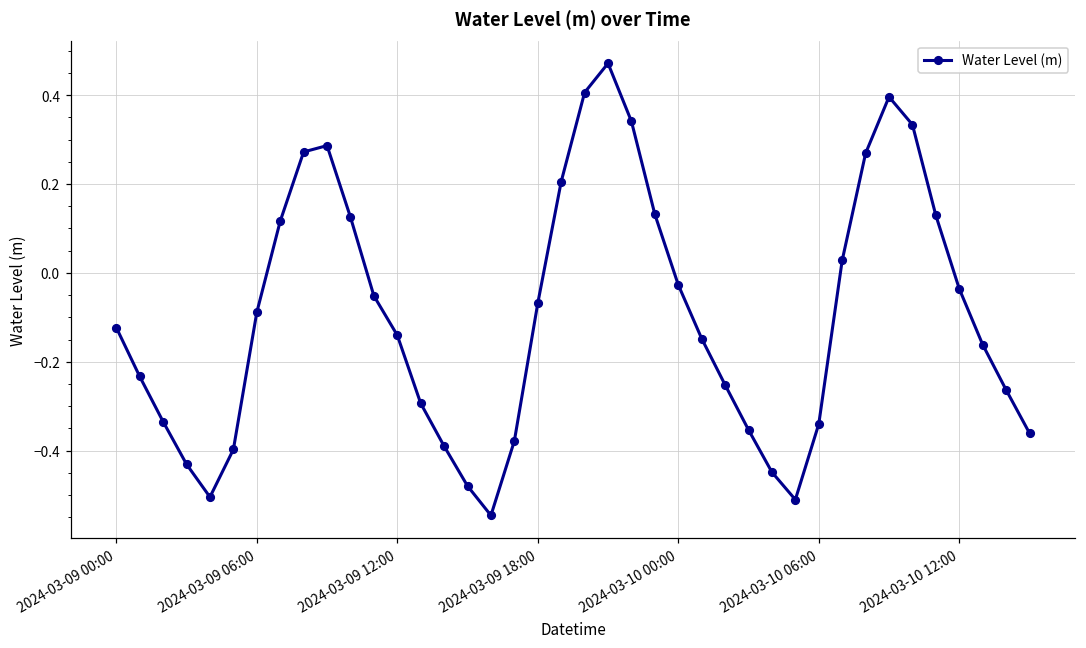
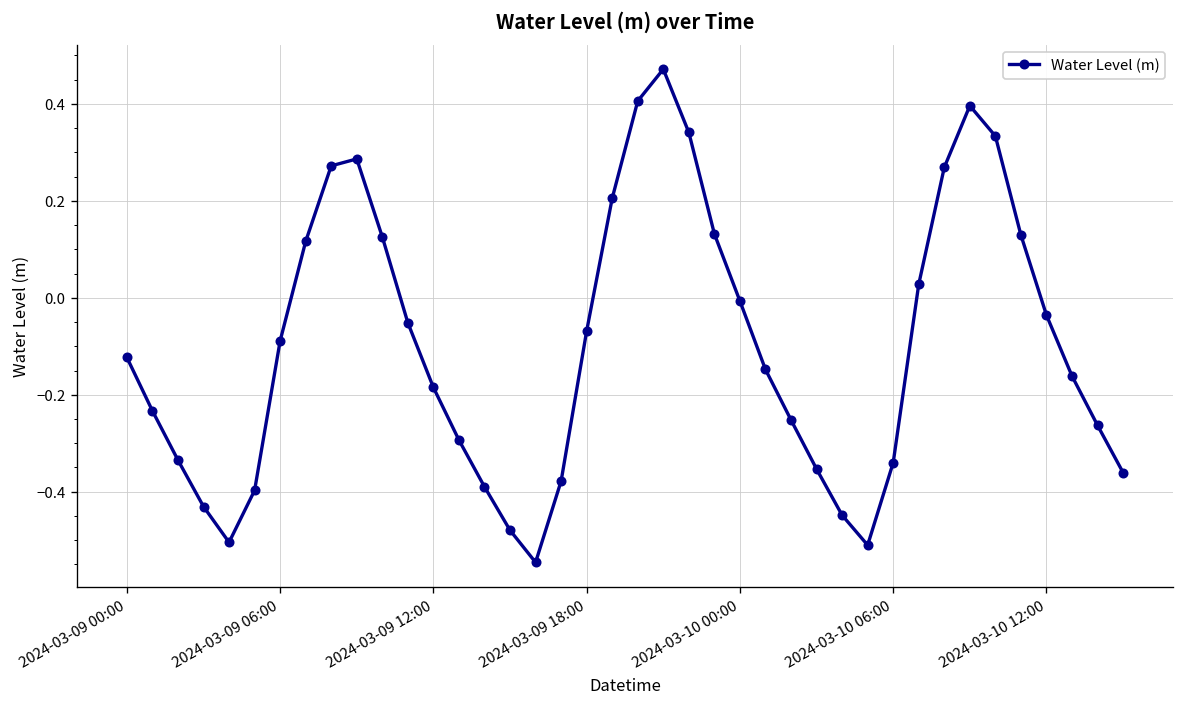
2024-03-09 12:00: -0.14 -> -0.18
2024-03-10 00:00: -0.03 -> -0.01
